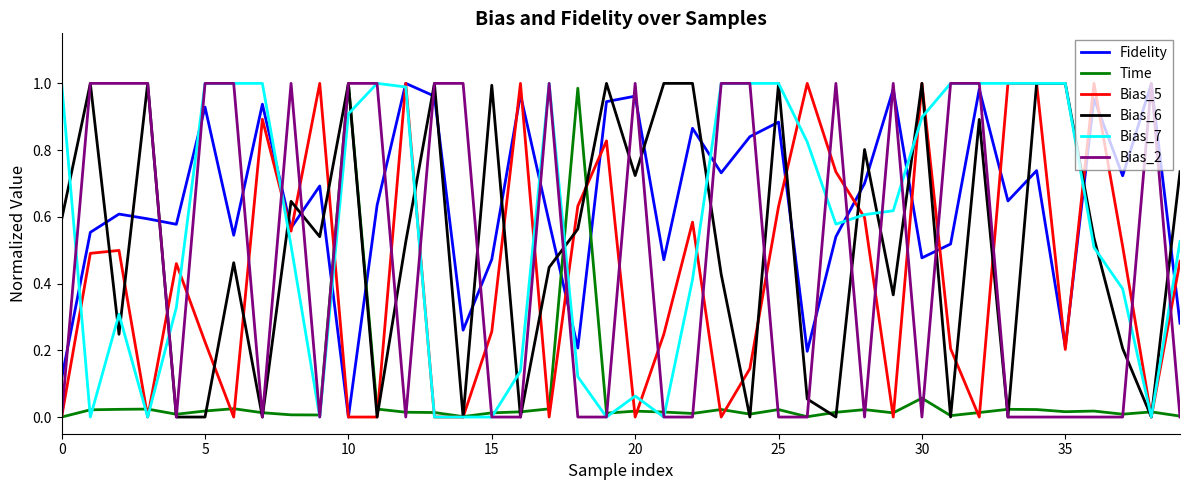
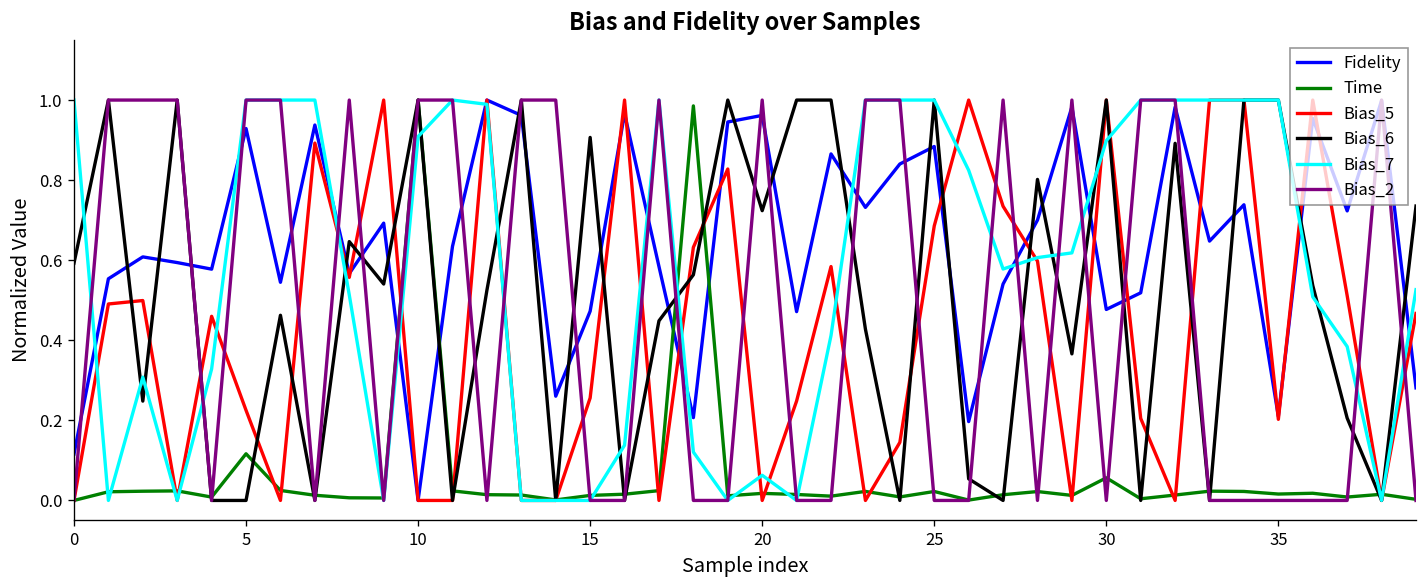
Time, 5: 0.02 -> 0.12
Bias_6, 15: 0.99 -> 0.91
Bias_5, 25: 0.63 -> 0.69
